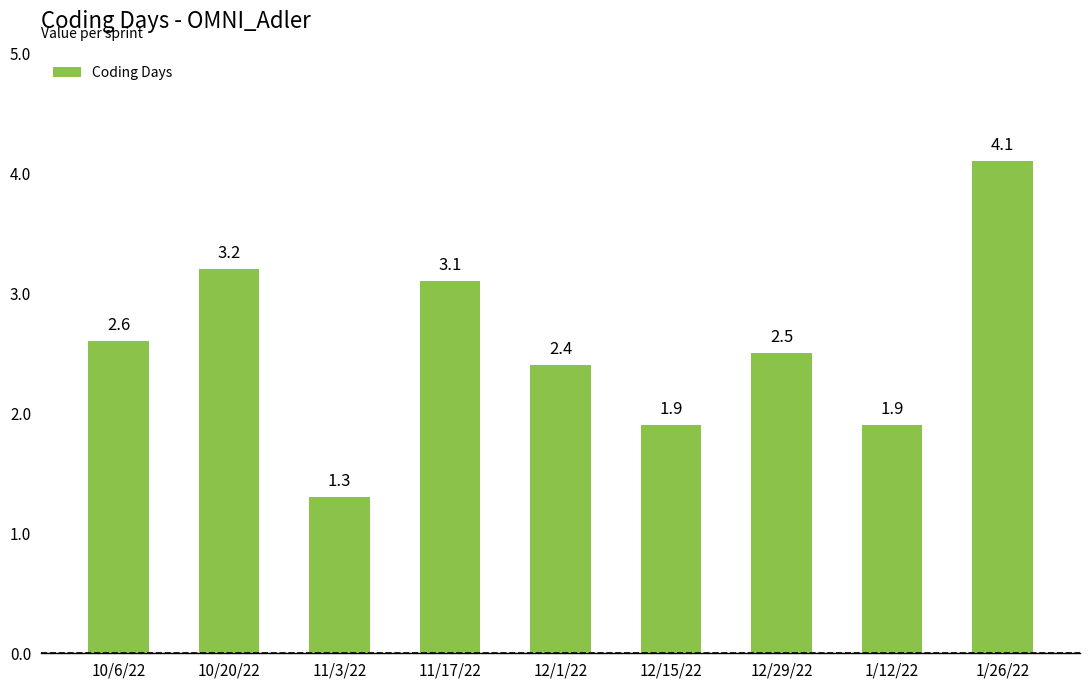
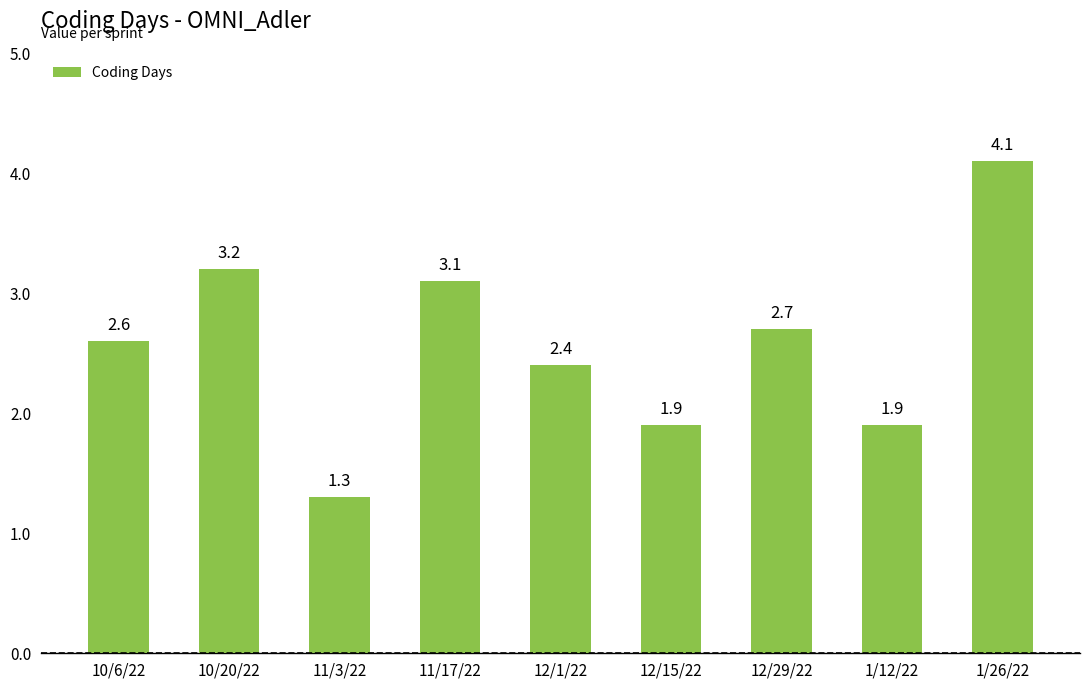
12/29/22: 2.5 -> 2.7
